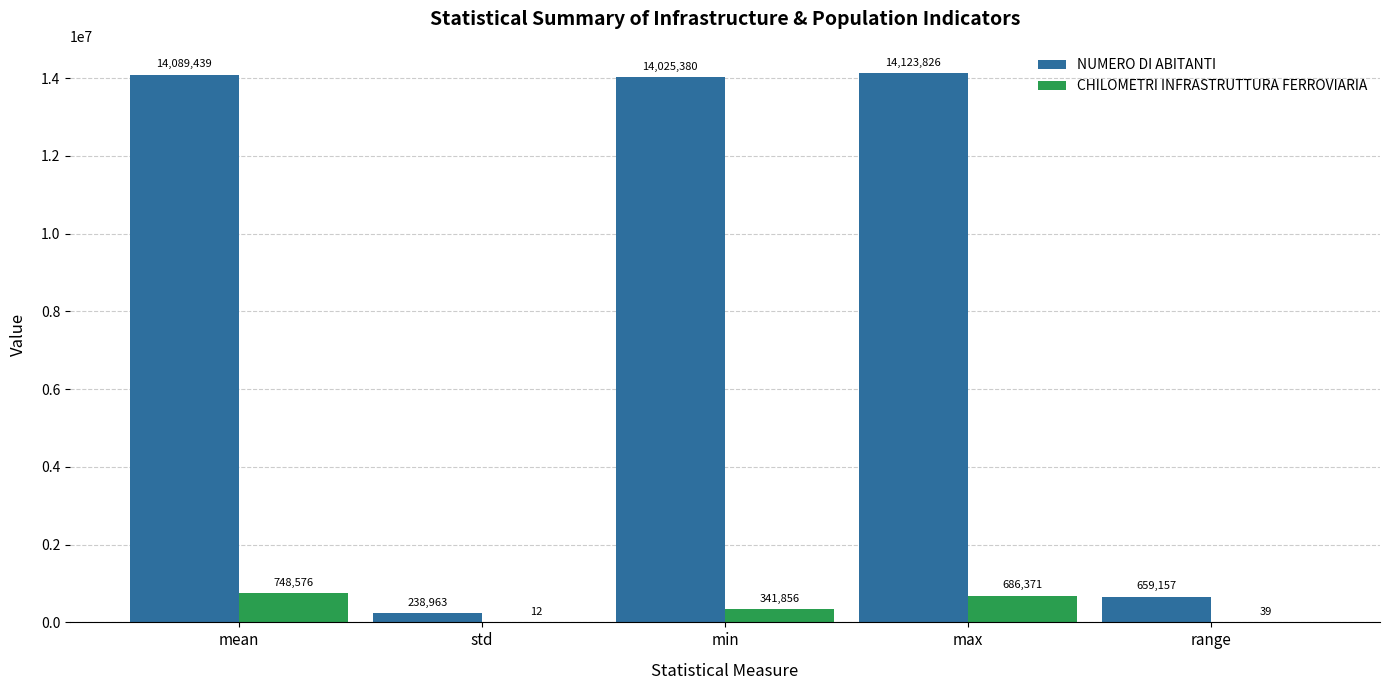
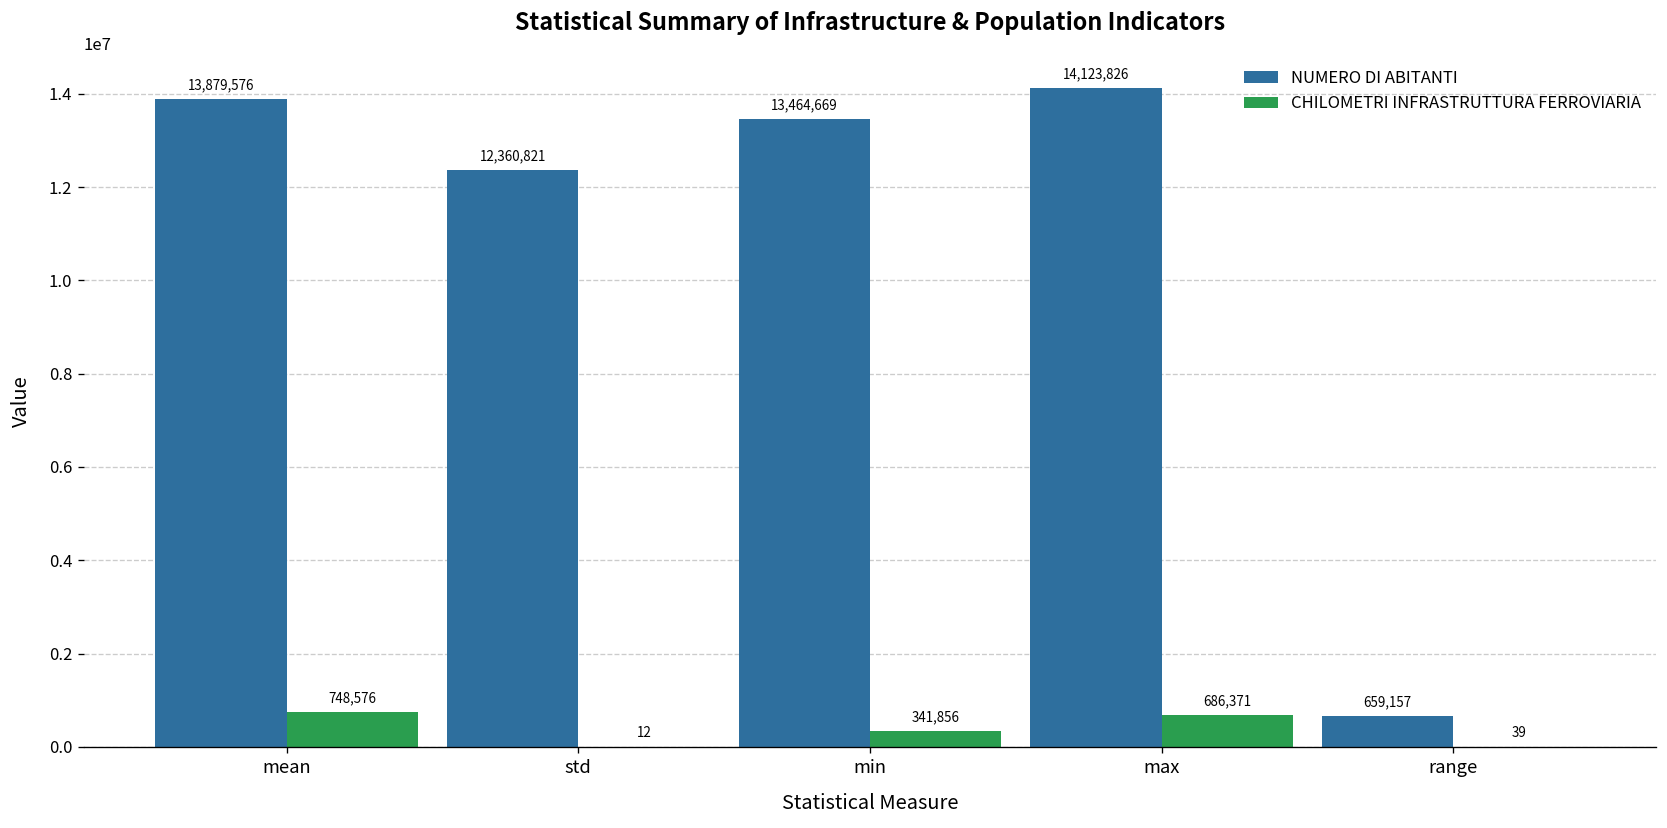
NUMERO DI ABITANTI, mean: 14,089,439 -> 13,879,576
NUMERO DI ABITANTI, std: 238,963 -> 12,360,821
NUMERO DI ABITANTI, min: 14,025,380 -> 13,464,669
